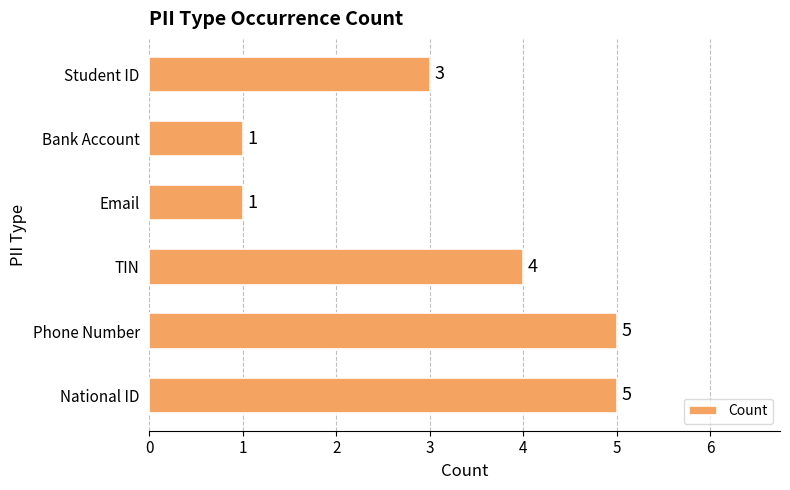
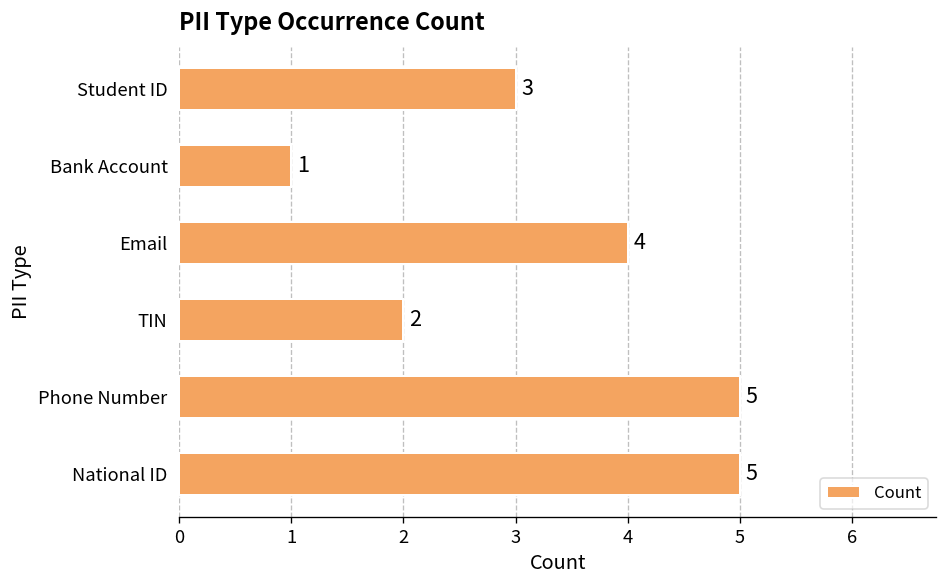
Email: 1 -> 4
TIN: 4 -> 2
